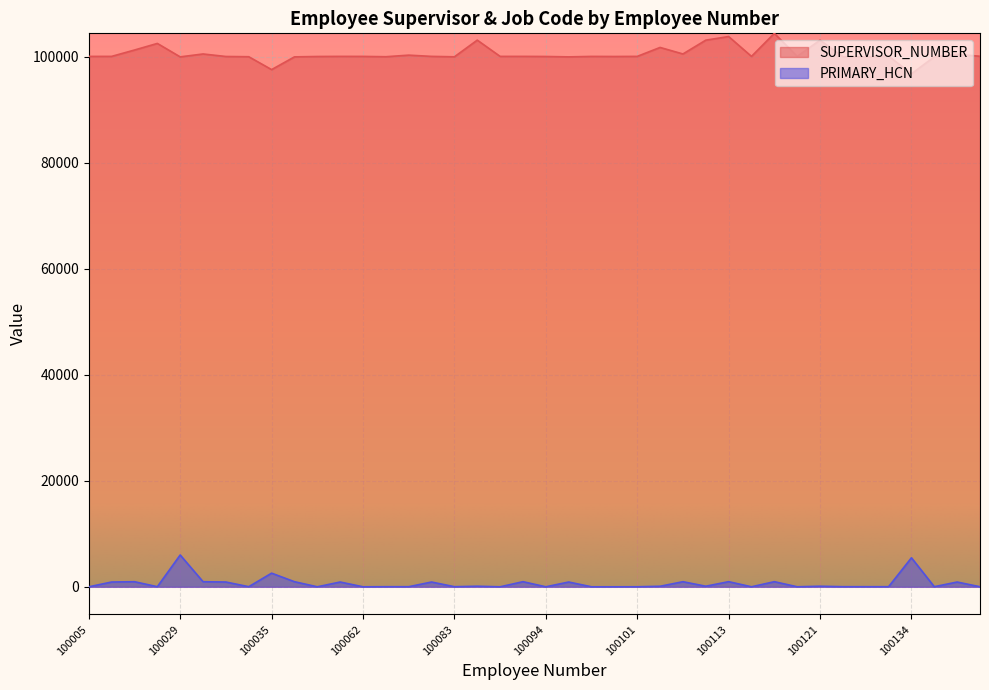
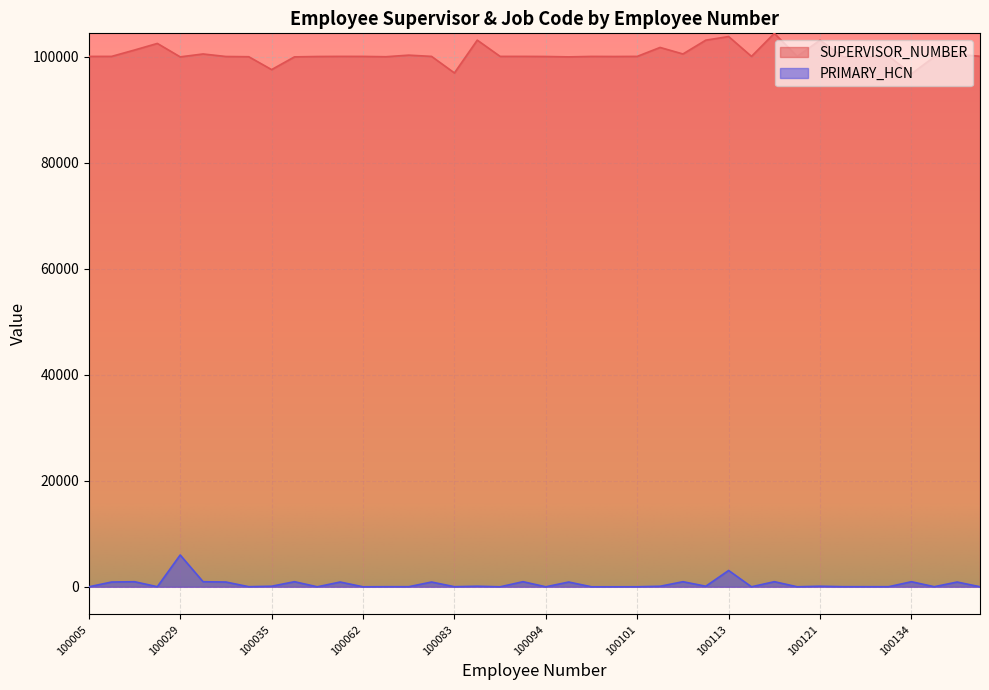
PRIMARY_HCN, 100035: 3000 -> 0
SUPERVISOR_NUMBER, 100083: 100000 -> 97000
PRIMARY_HCN, 100113: 1000 -> 3000
PRIMARY_HCN, 100134: 5000 -> 1000
